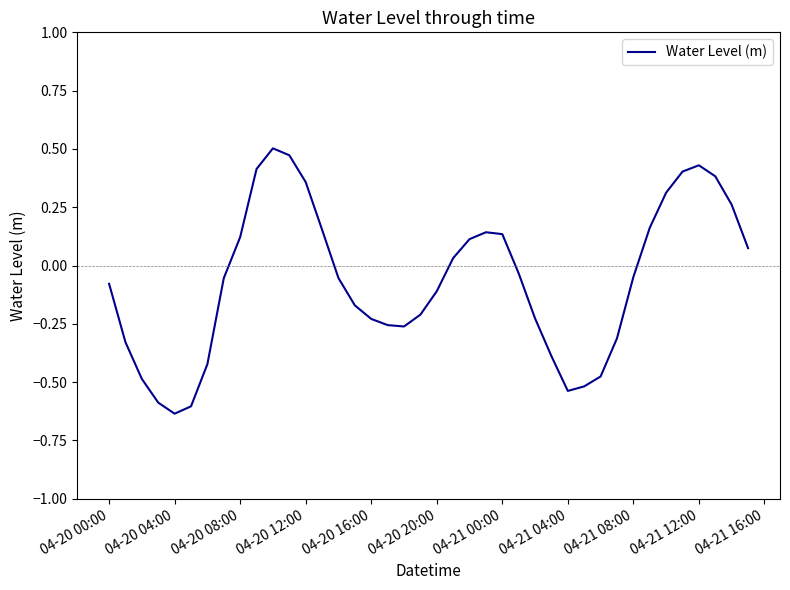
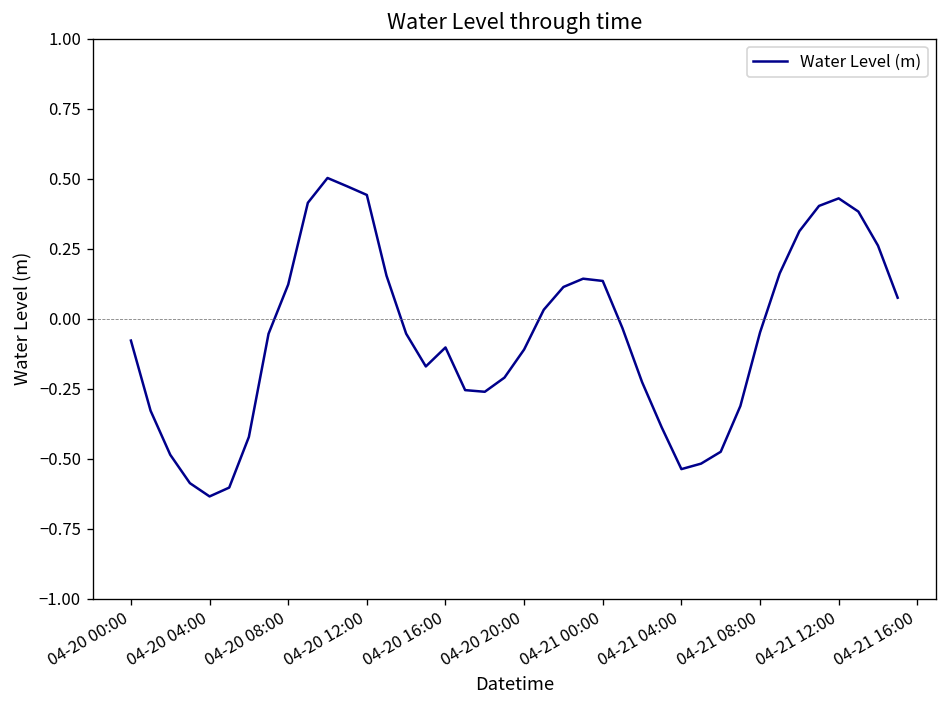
04-20 12:00: 0.36 -> 0.44
04-20 16:00: -0.23 -> -0.10
